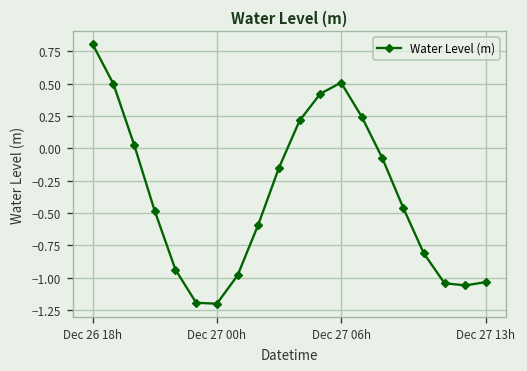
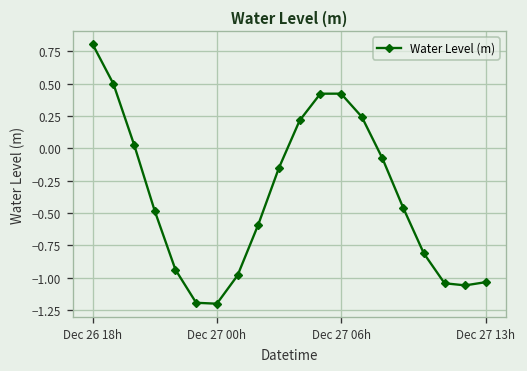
Dec 27 06h: 0.51 -> 0.42
